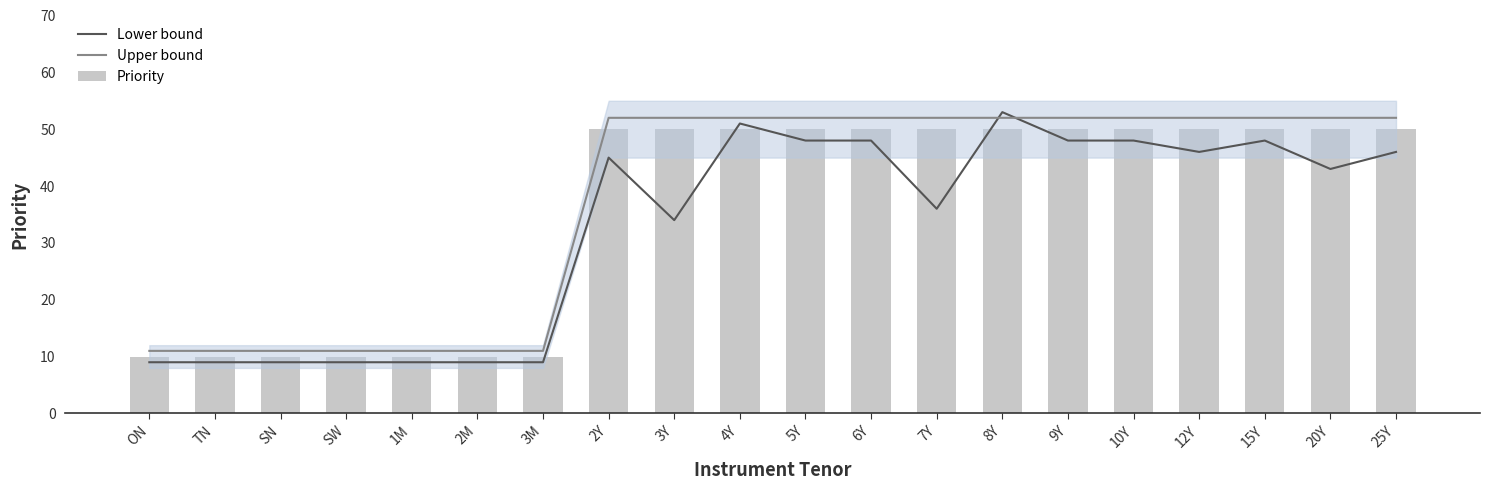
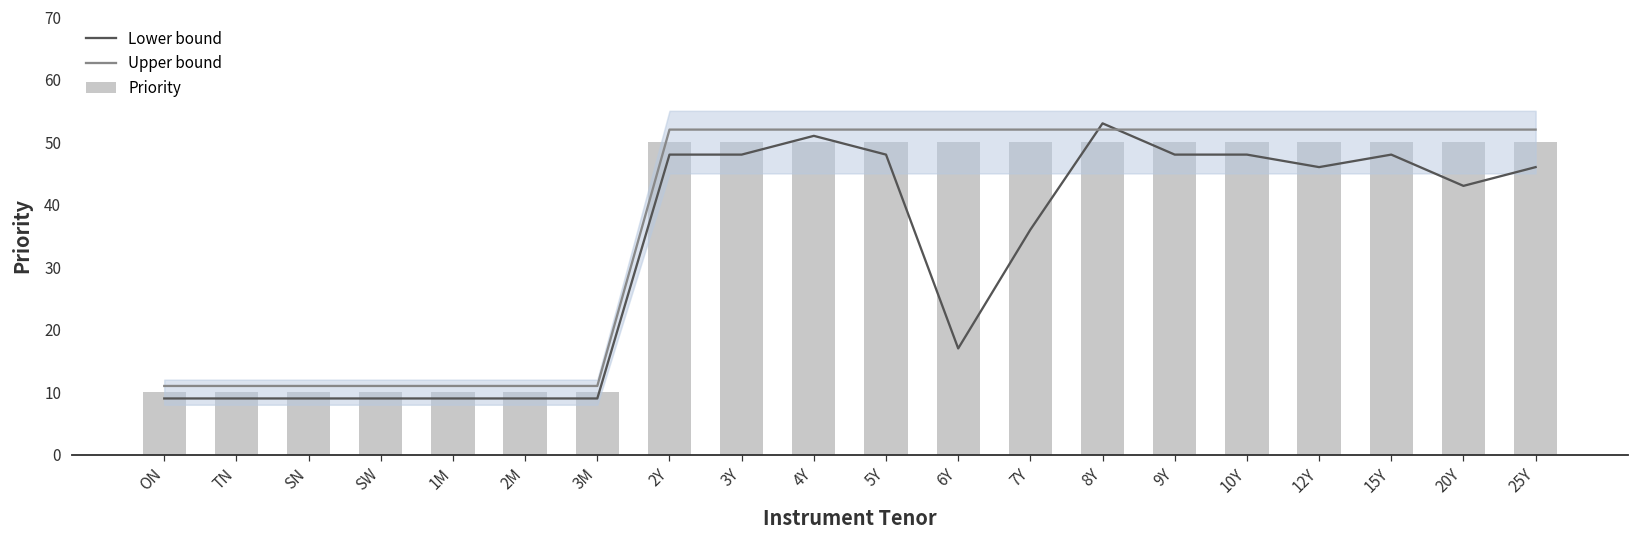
Lower bound, 2Y: 45 -> 48
Lower bound, 3Y: 34 -> 48
Lower bound, 6Y: 48 -> 17
